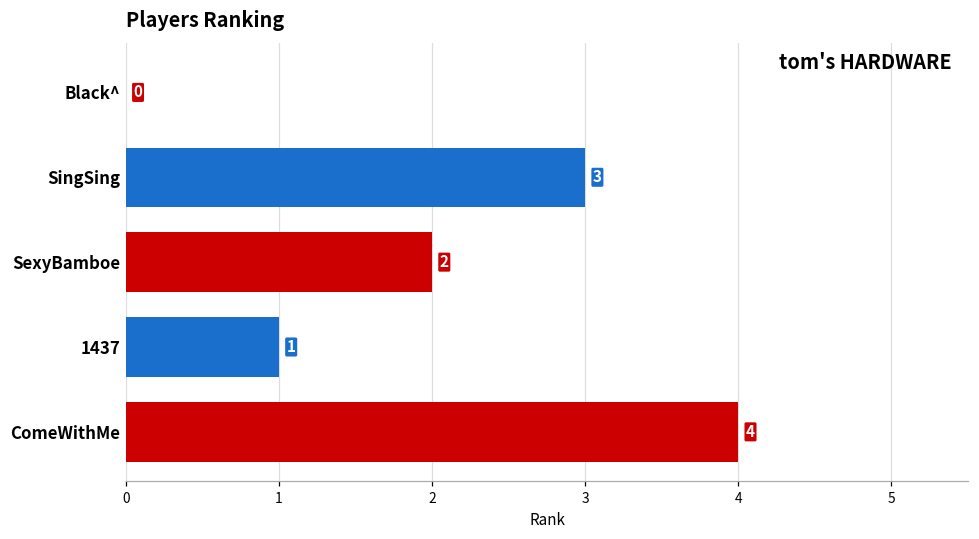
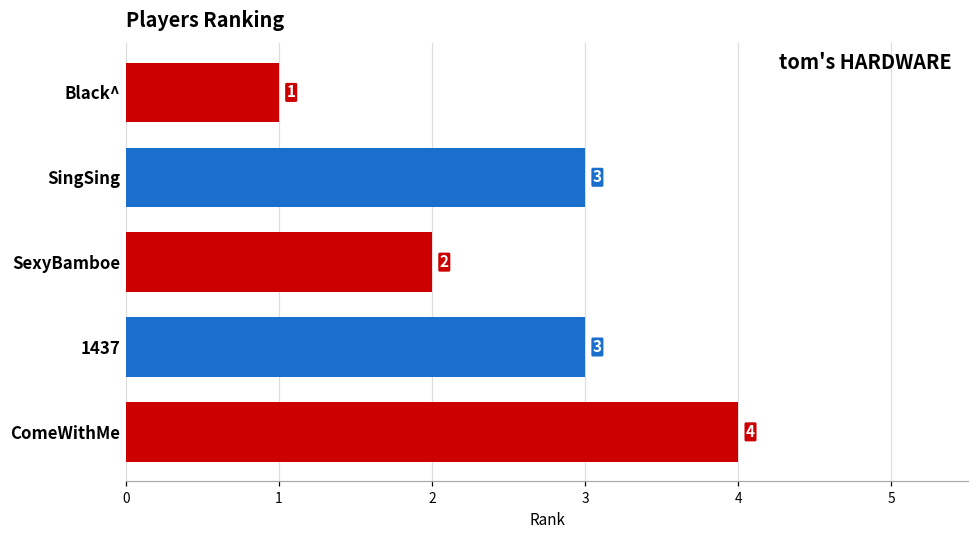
Black^: 0 -> 1
1437: 1 -> 3
